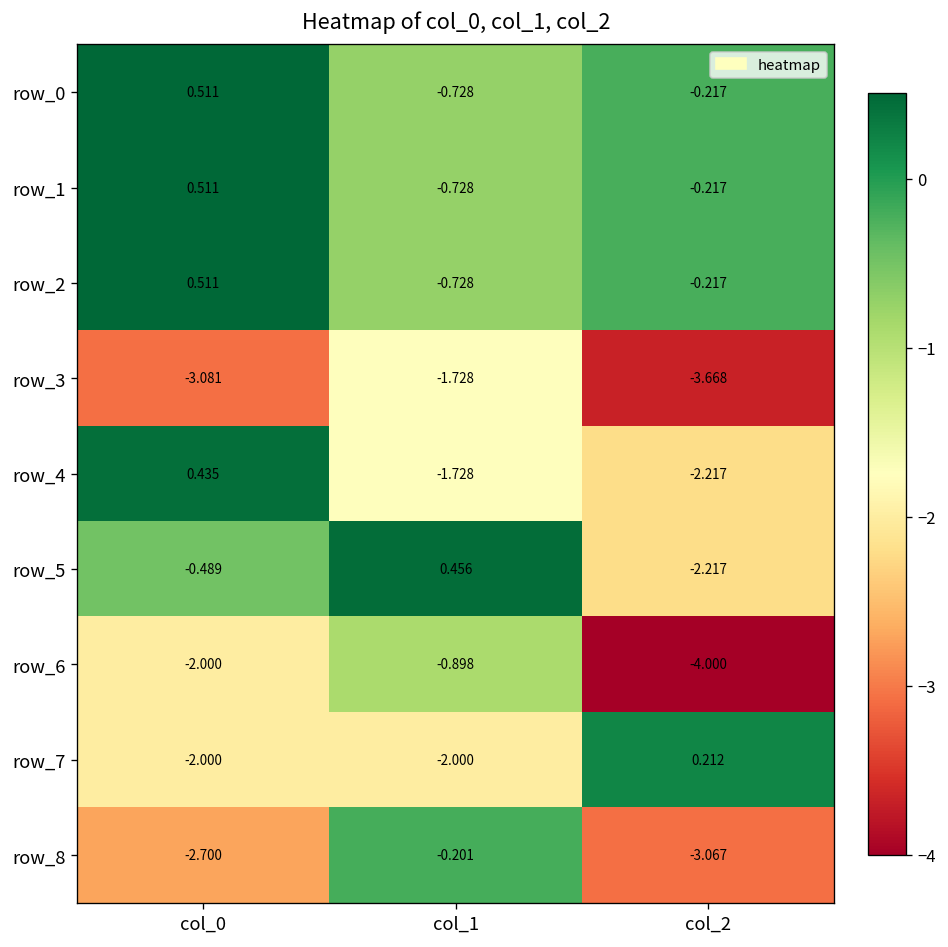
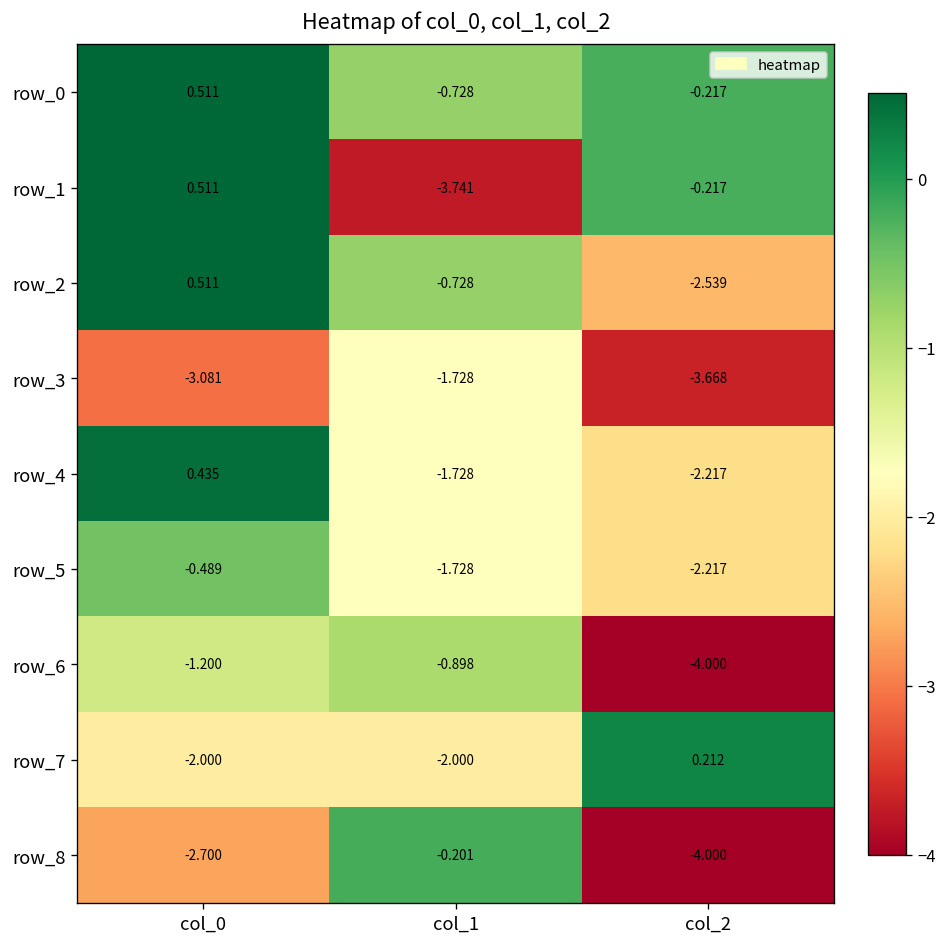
row_1, col_1: -0.728 -> -3.741
row_2, col_2: -0.217 -> -2.539
row_5, col_1: 0.456 -> -1.728
row_6, col_0: -2.000 -> -1.200
row_8, col_2: -3.067 -> -4.000
